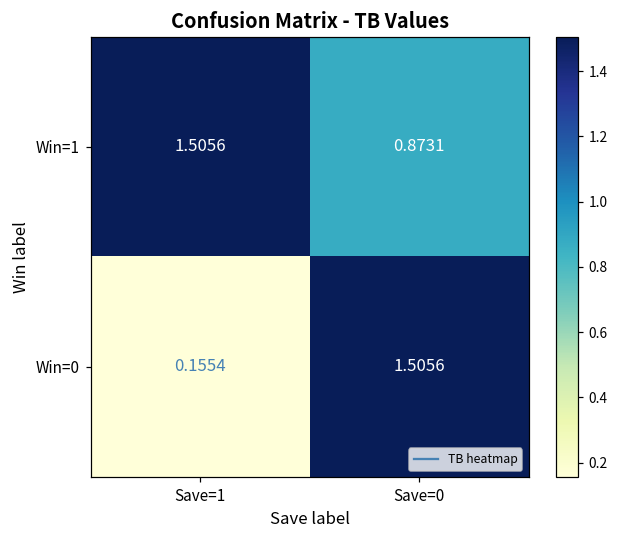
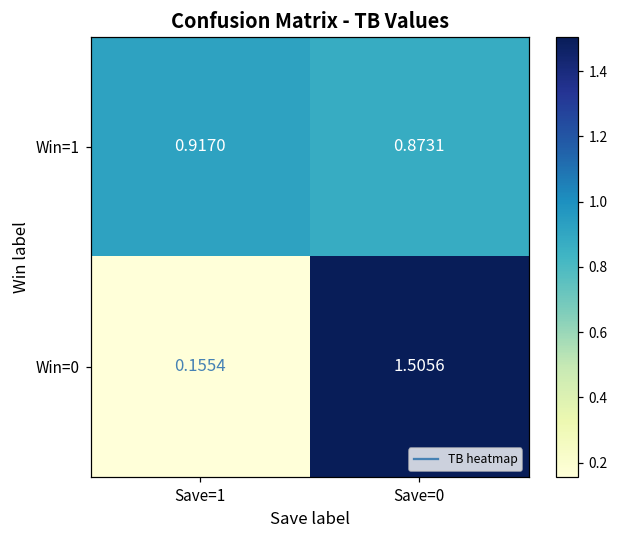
Win=1, Save=1: 1.5056 -> 0.9170
